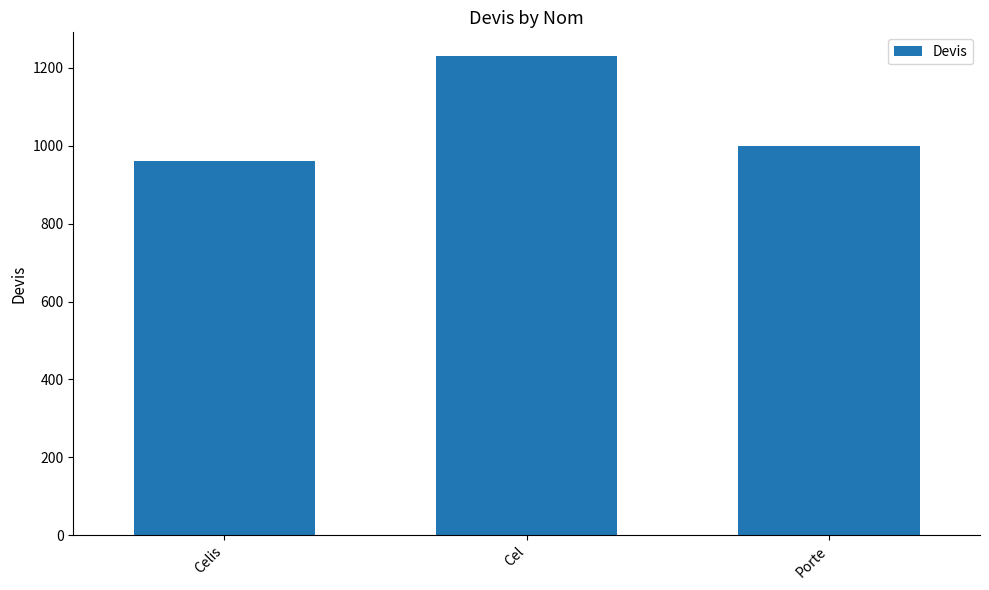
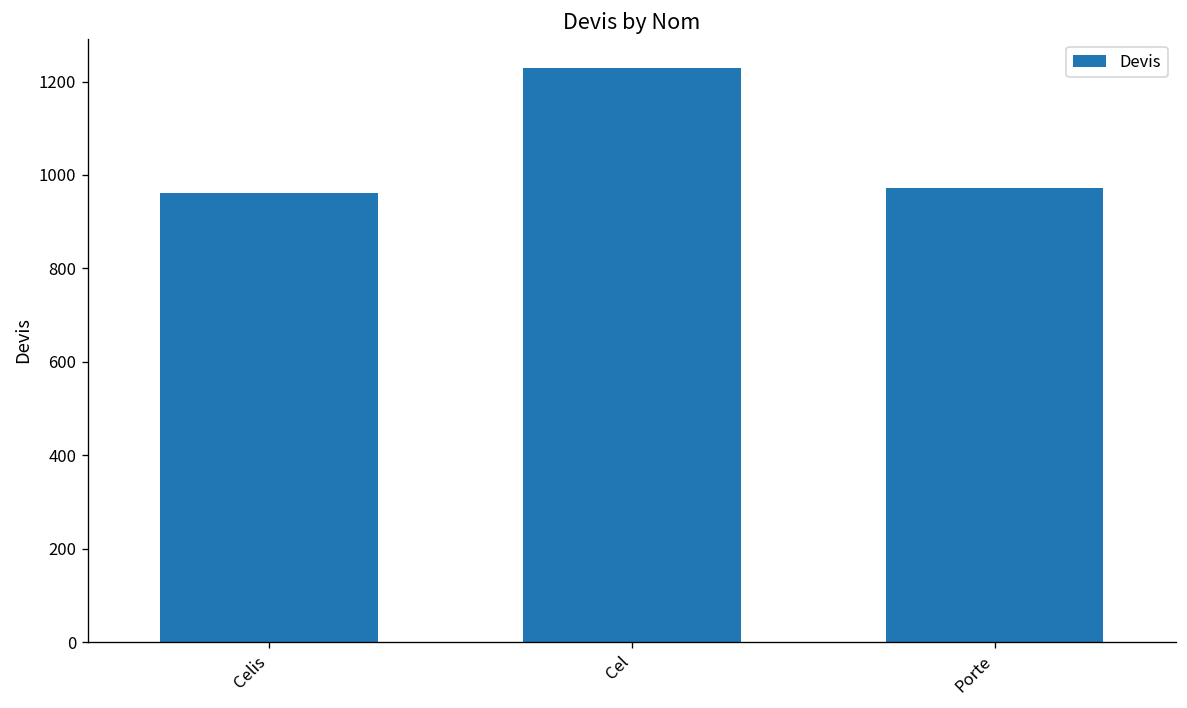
Porte: 1000 -> 970
